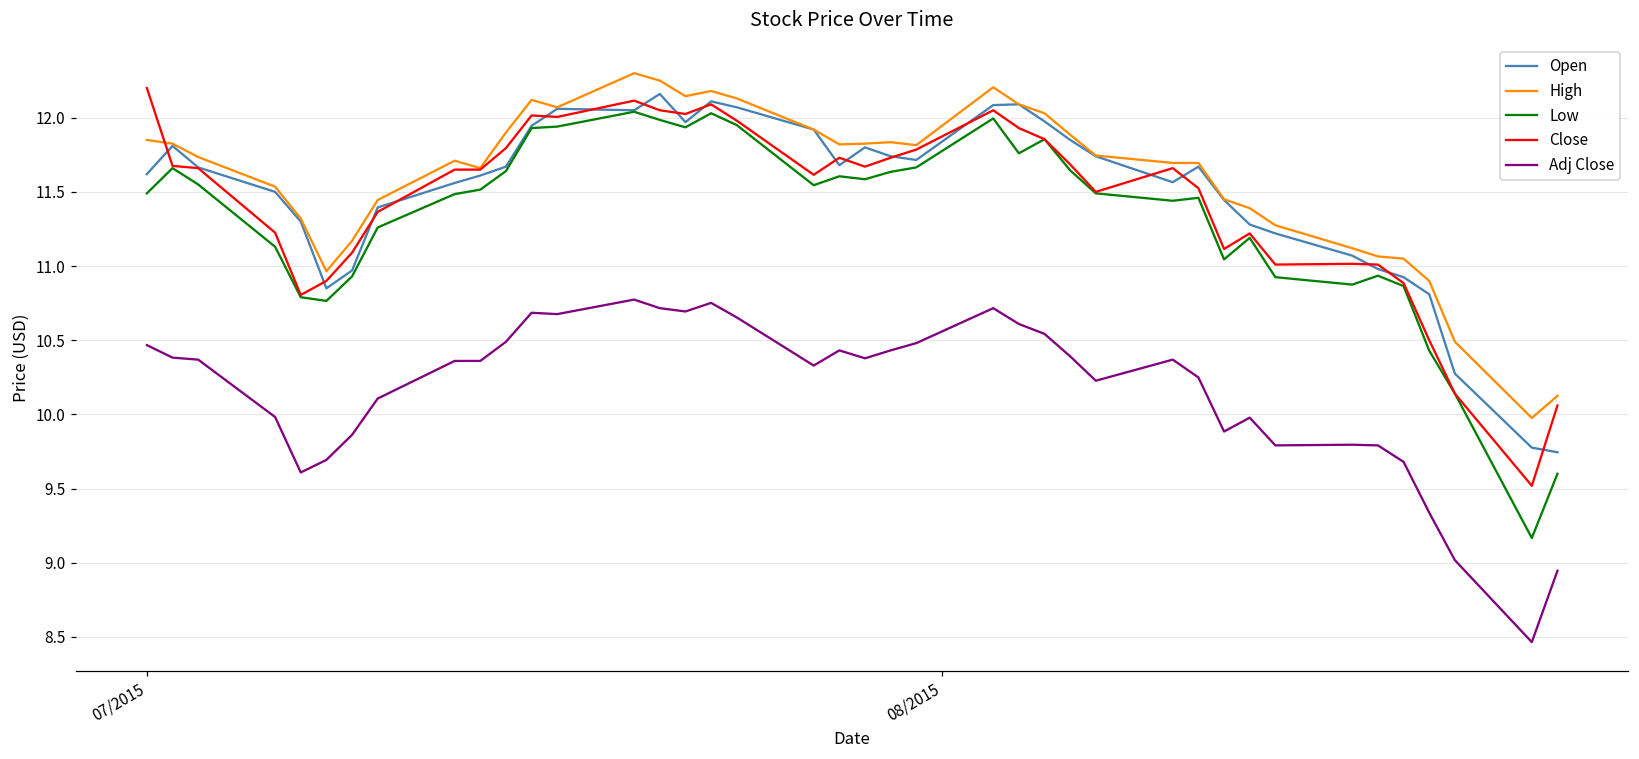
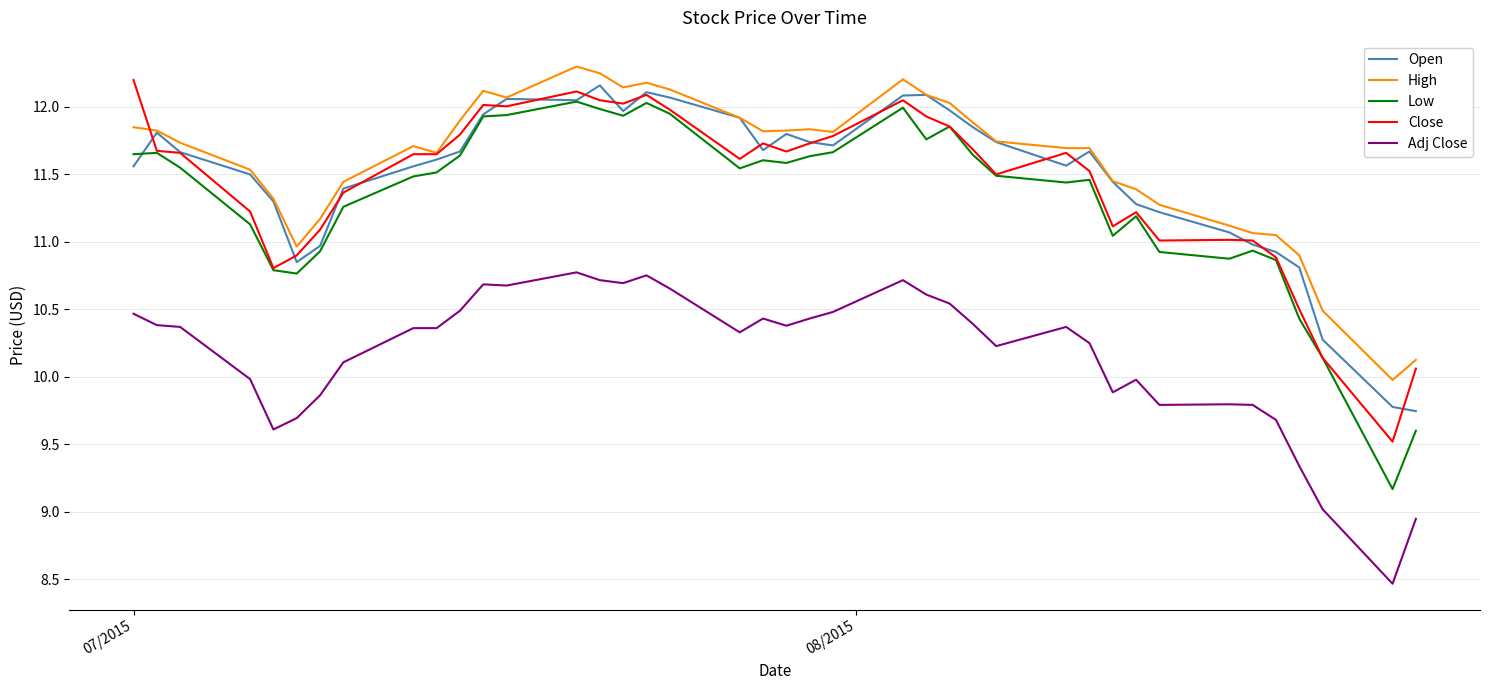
Open, 07/2015: 11.62 -> 11.56
Low, 07/2015: 11.49 -> 11.65
